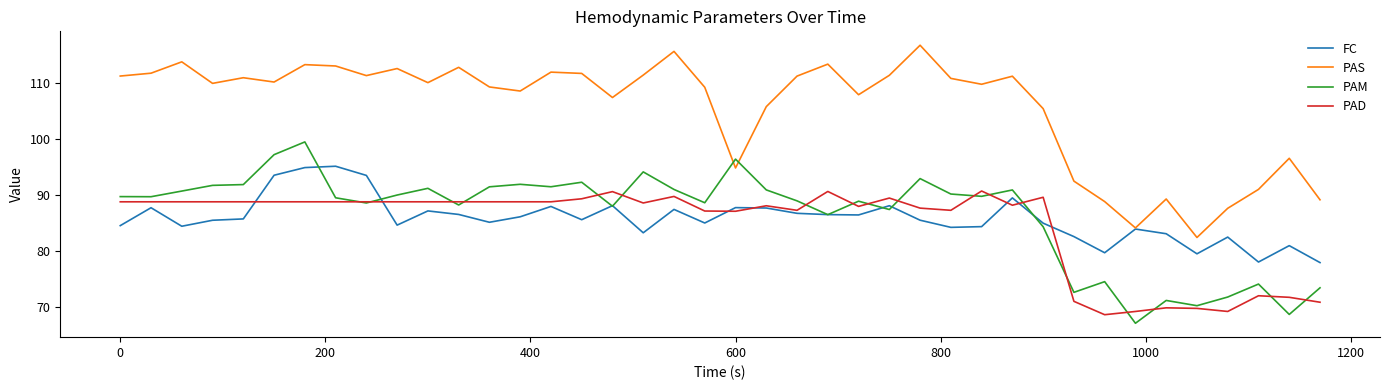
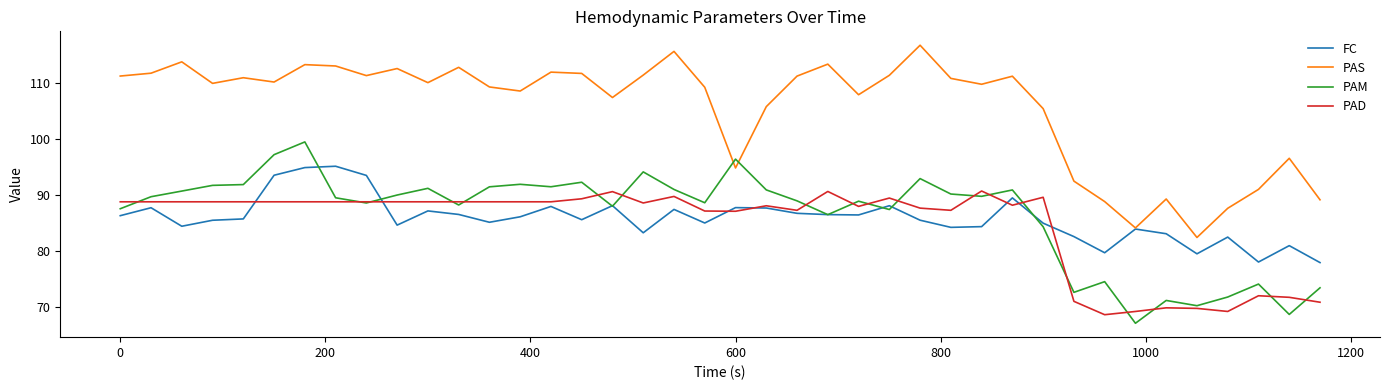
FC, 0: 84 -> 86
PAM, 0: 90 -> 88
